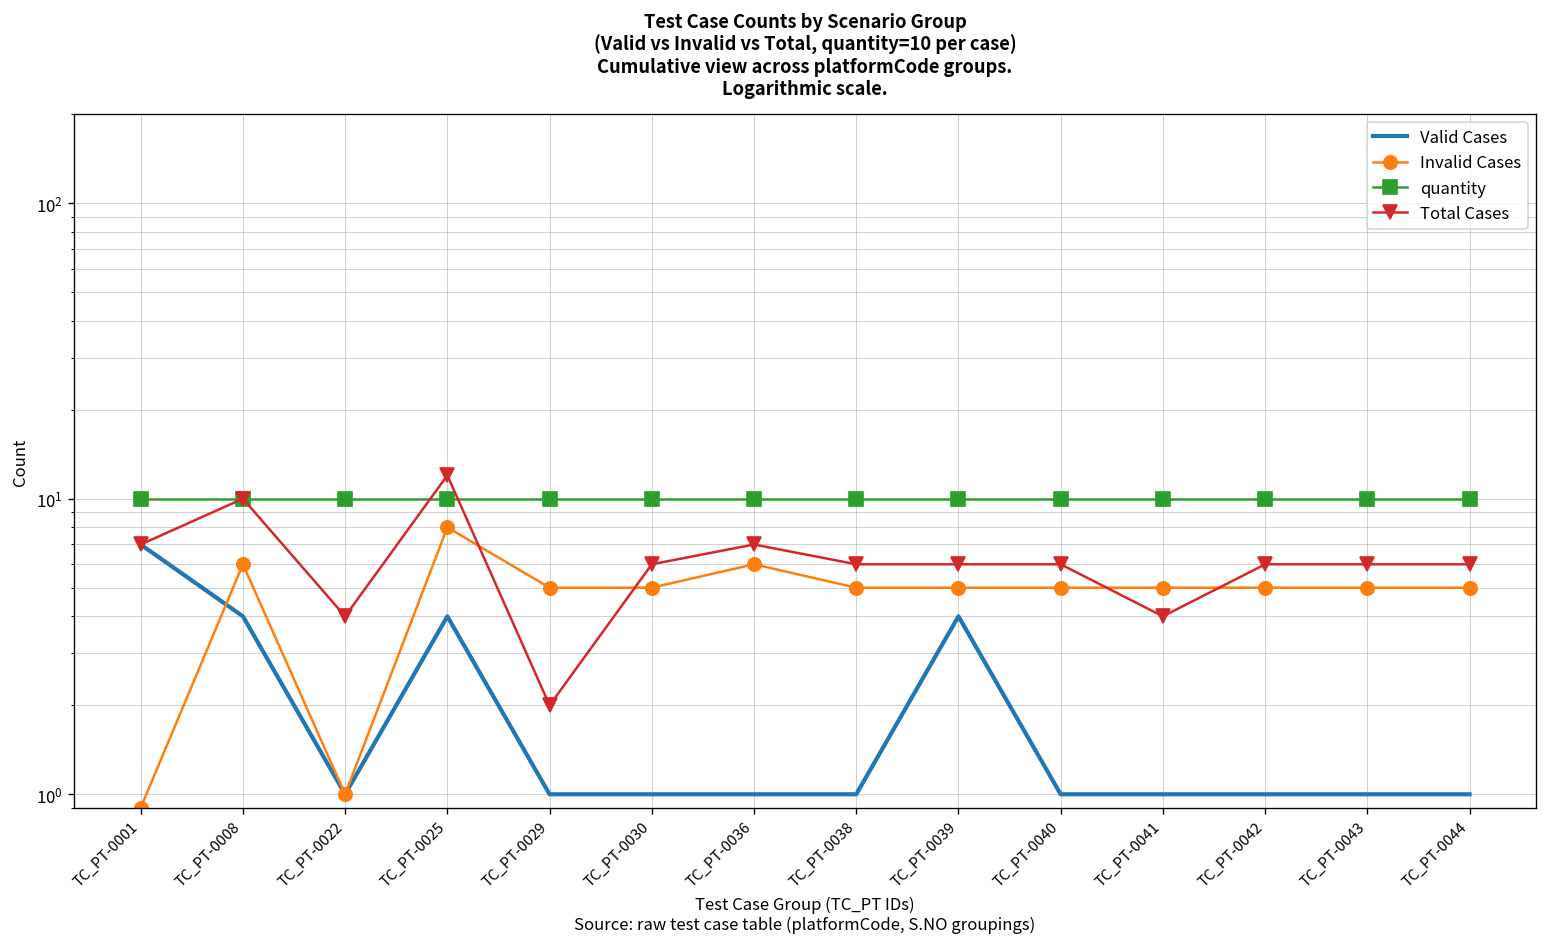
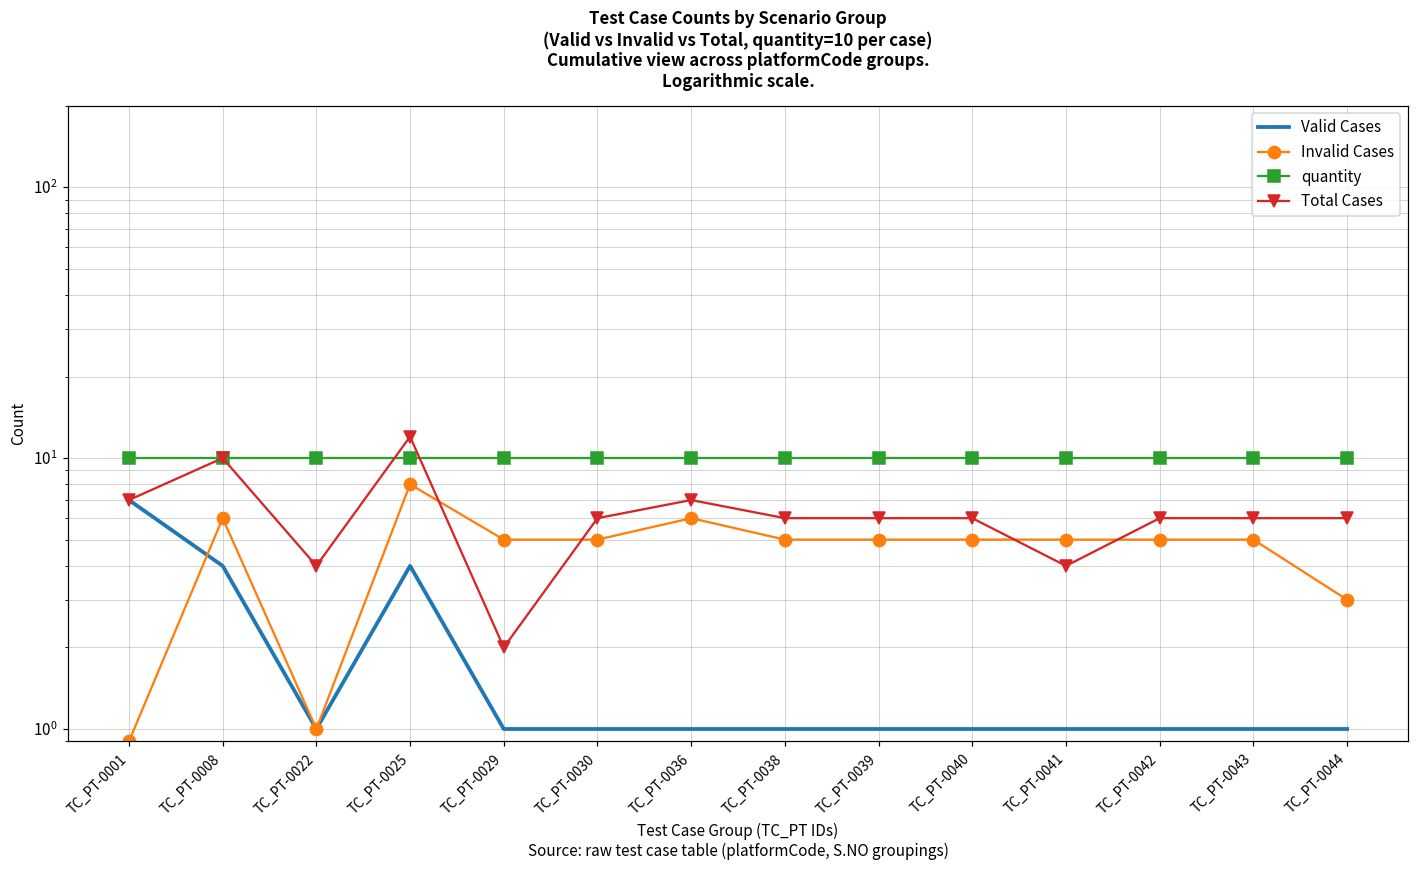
Valid Cases, TC_PT-0039: 4 -> 1
Invalid Cases, TC_PT-0044: 5 -> 3
